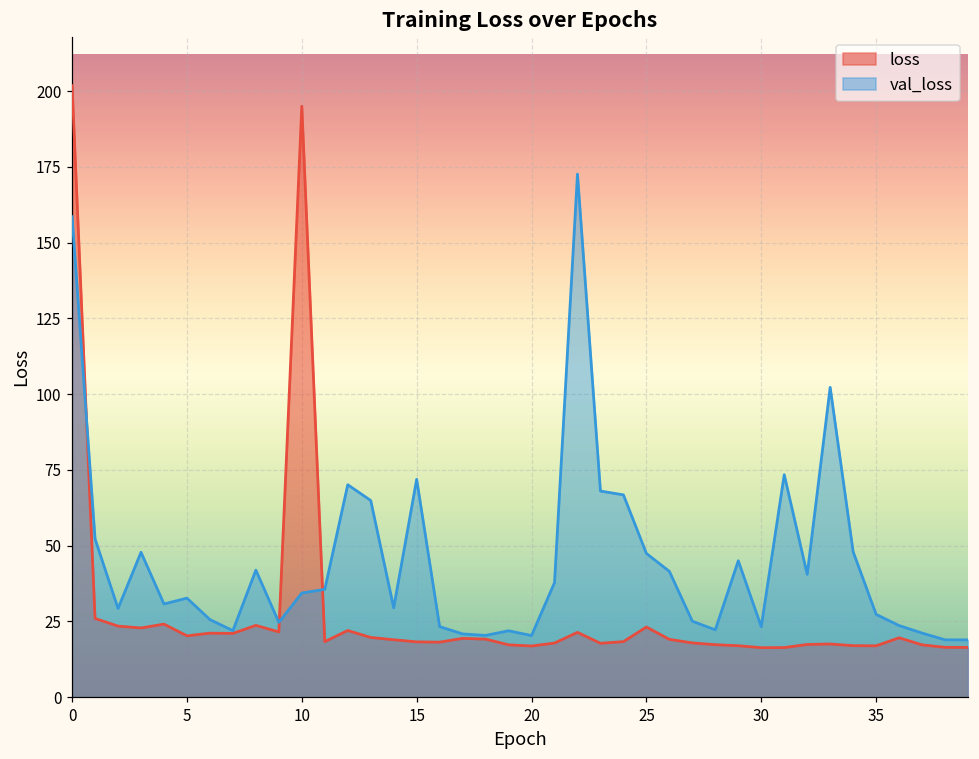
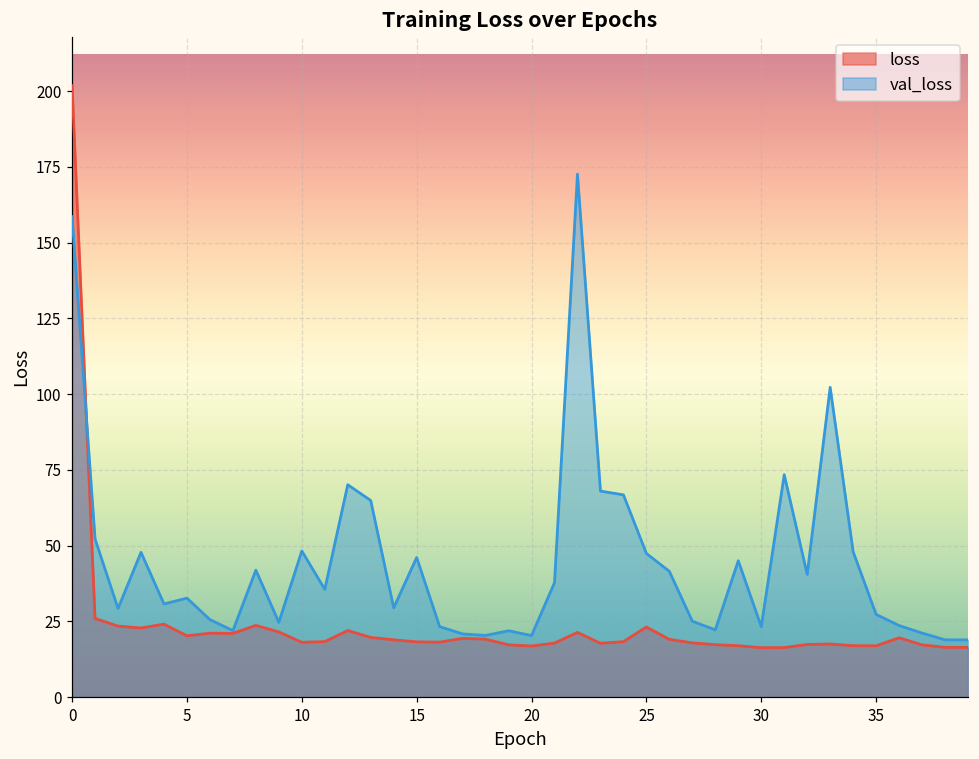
loss, 10: 195 -> 18
val_loss, 10: 34 -> 48
val_loss, 15: 72 -> 46
